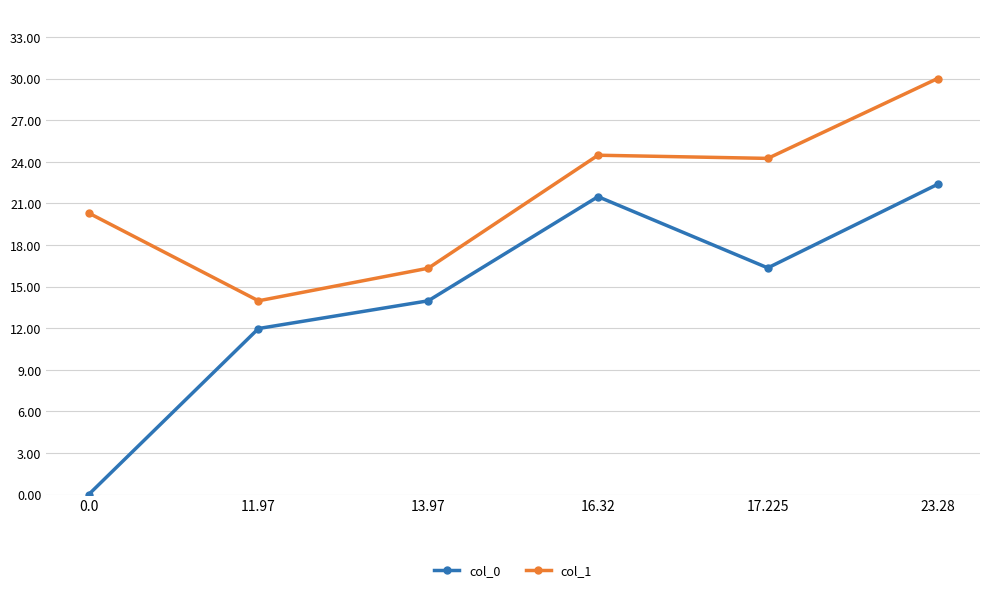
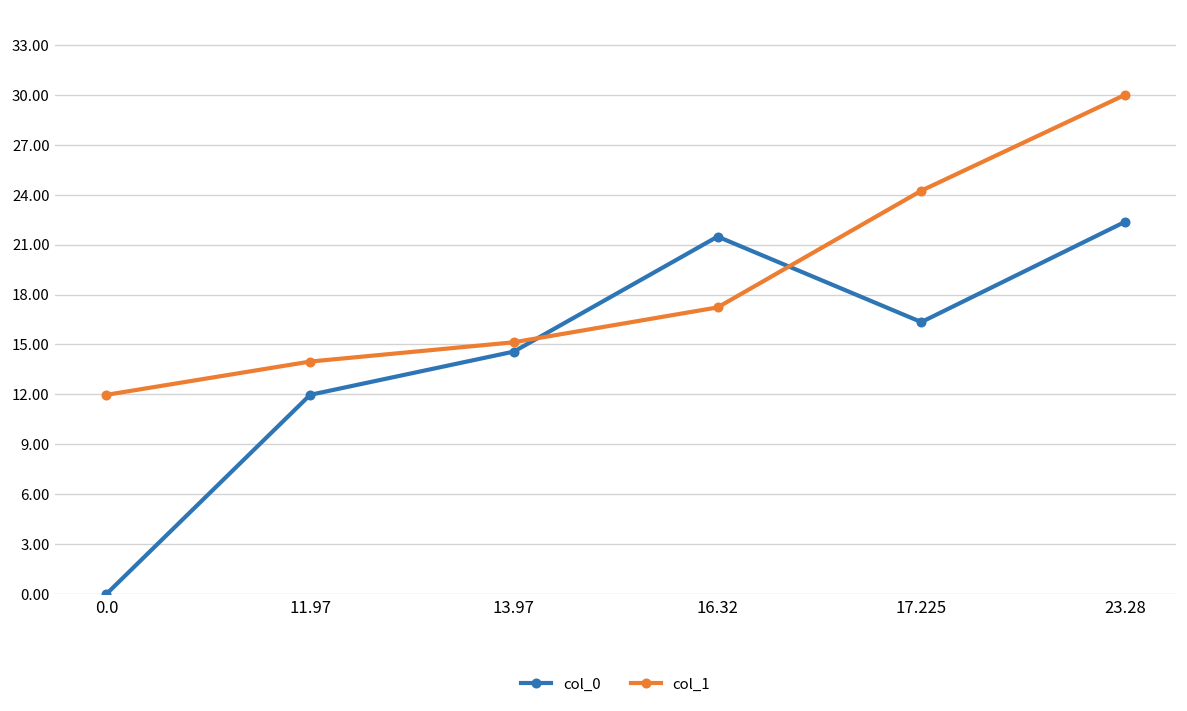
col_1, 0.0: 20.3 -> 12.0
col_0, 13.97: 14.0 -> 14.6
col_1, 13.97: 16.3 -> 15.1
col_1, 16.32: 24.5 -> 17.2
